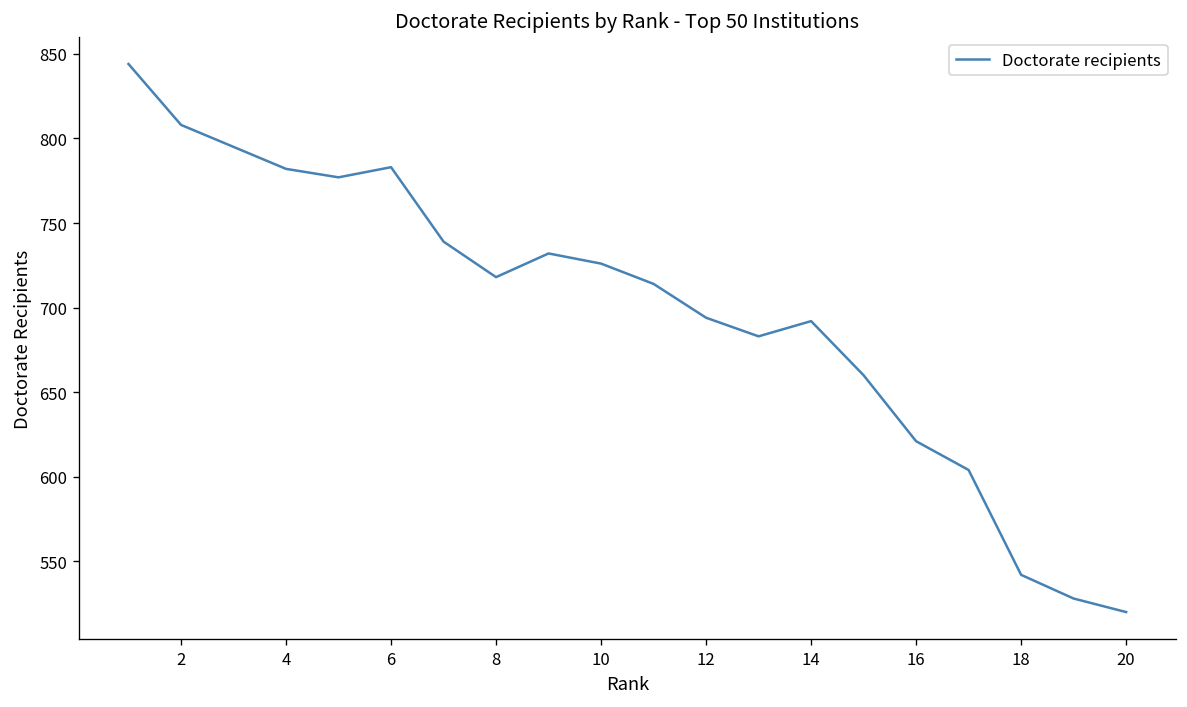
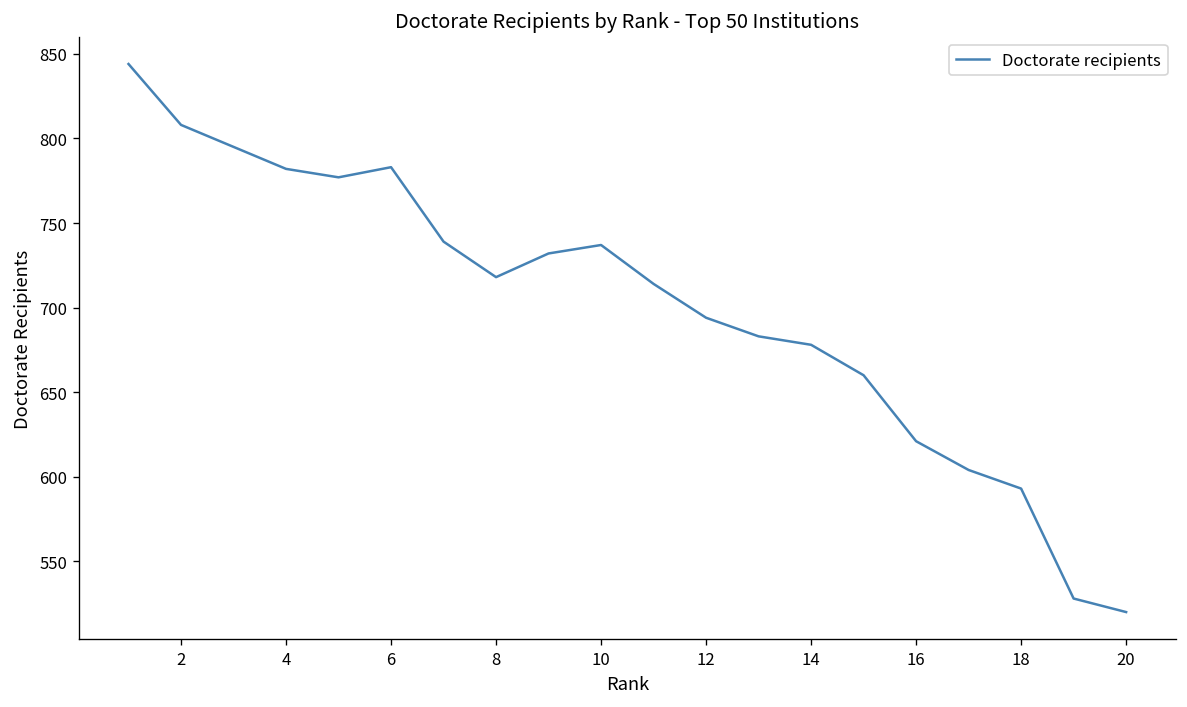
10: 726 -> 737
14: 692 -> 678
18: 542 -> 593
